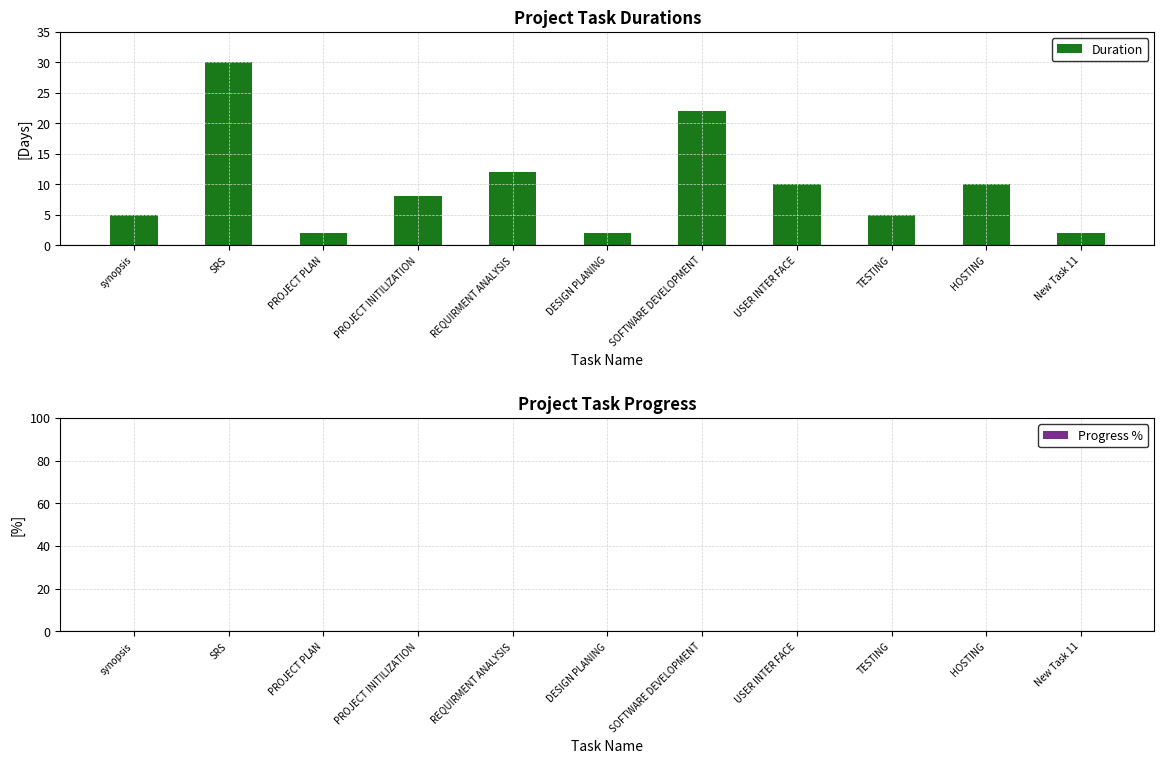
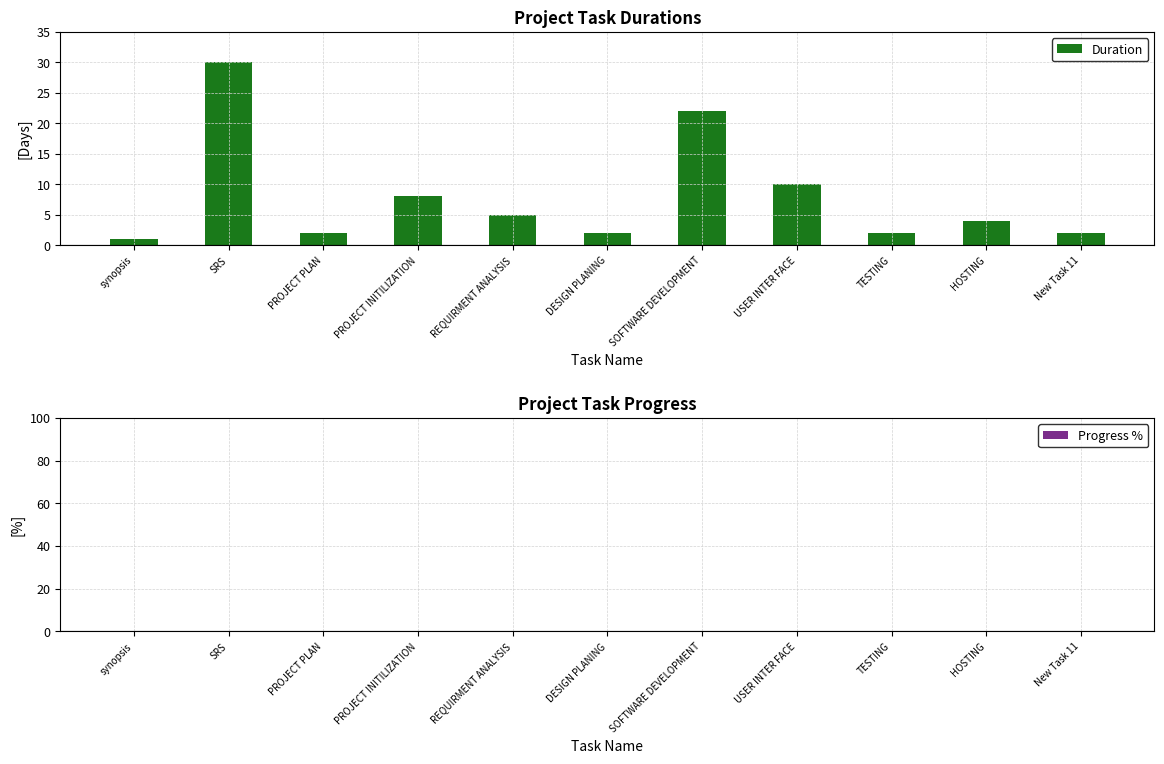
Project Task Durations, synopsis: 5 -> 1
Project Task Durations, REQUIRMENT ANALYSIS: 12 -> 5
Project Task Durations, TESTING: 5 -> 2
Project Task Durations, HOSTING: 10 -> 4
